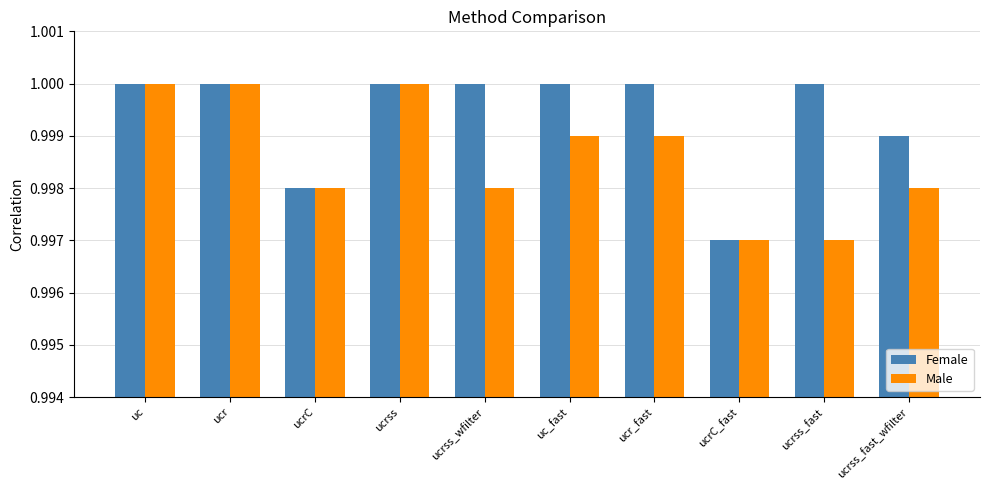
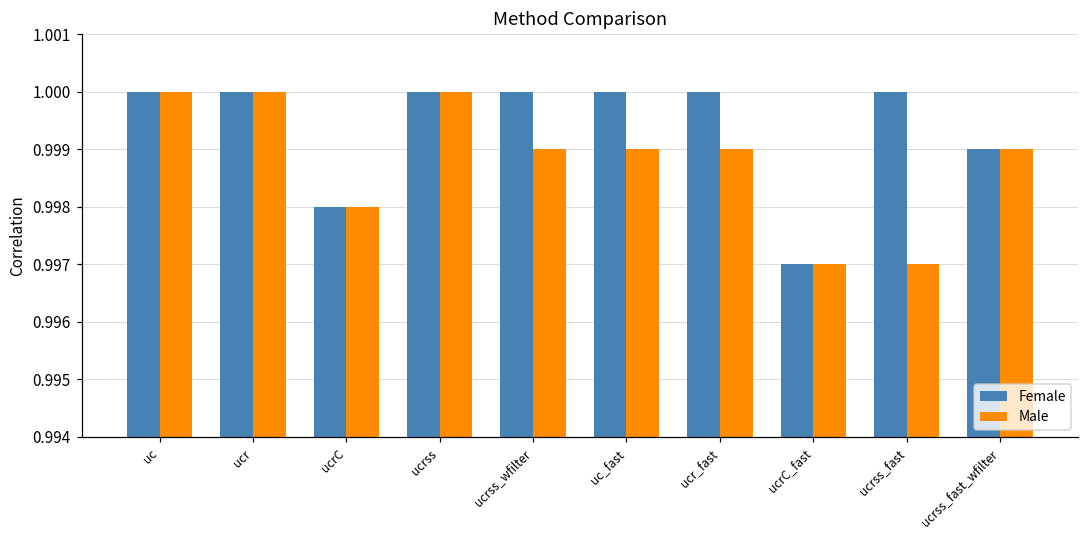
Male, ucrss_wfilter: 0.998 -> 0.999
Male, ucrss_fast_wfilter: 0.998 -> 0.999
